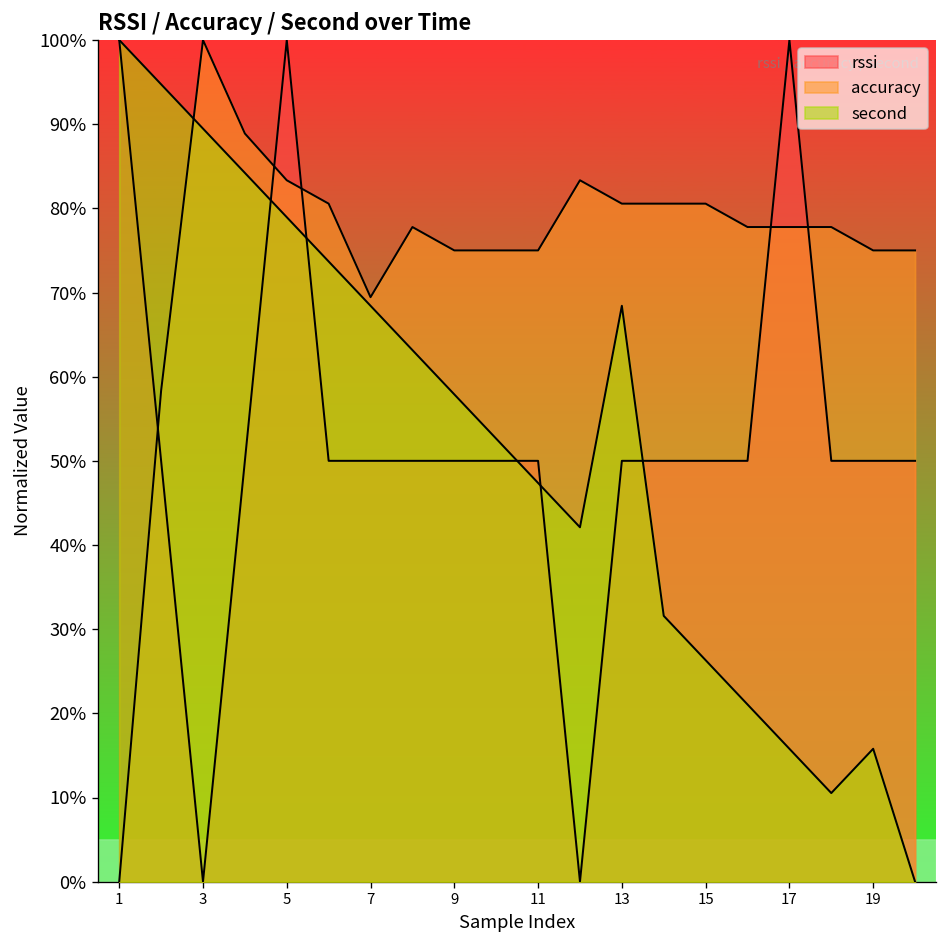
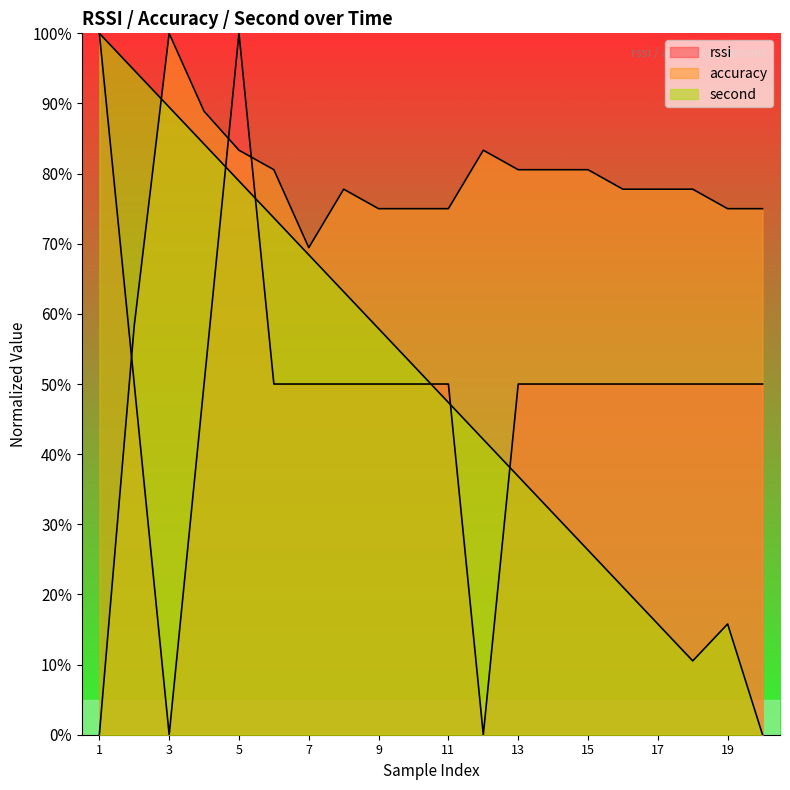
second, 13: 68% -> 37%
rssi, 17: 100% -> 50%
